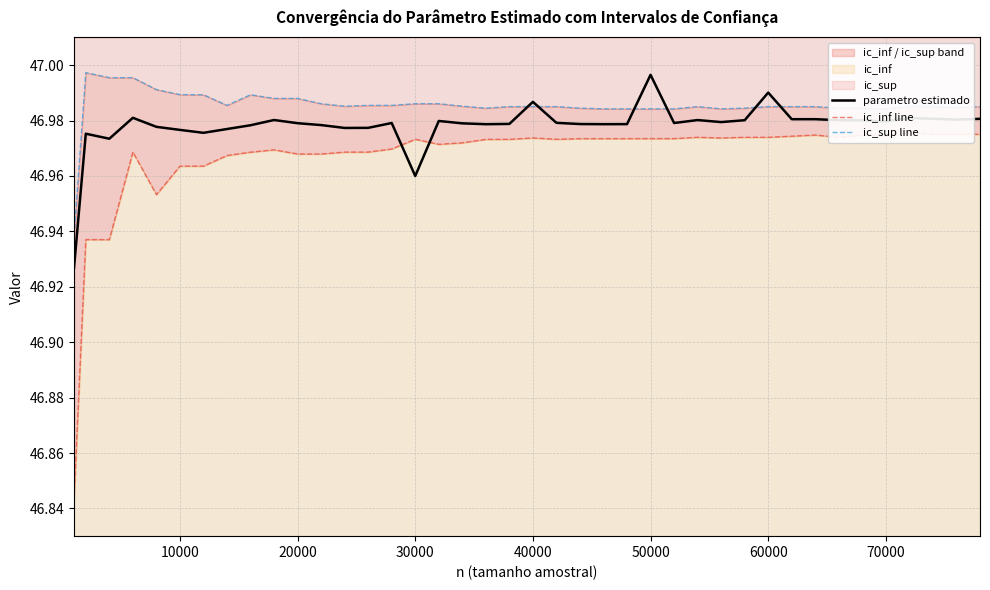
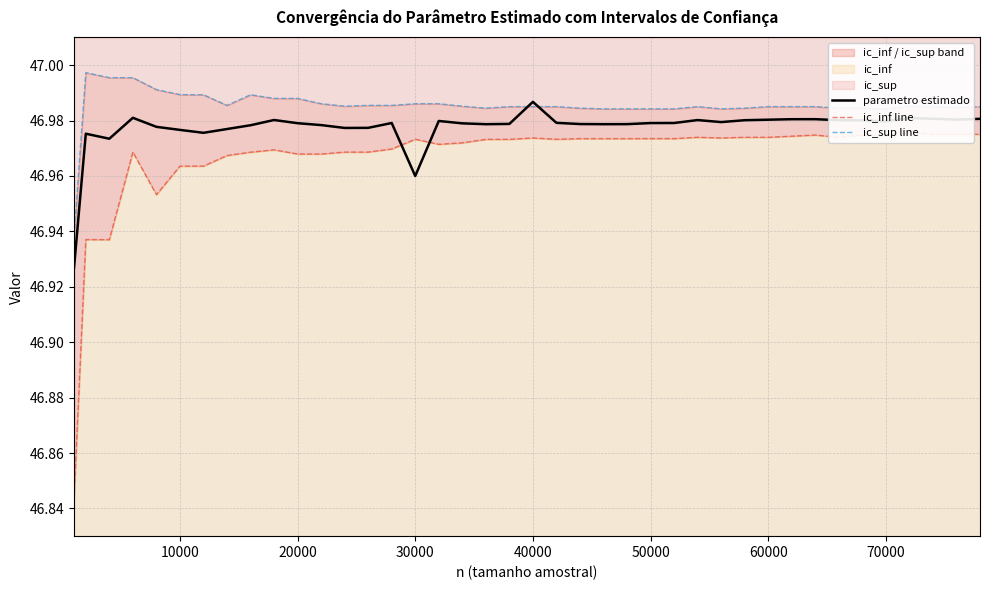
parametro estimado, 50000: 46.996 -> 46.979
parametro estimado, 60000: 46.990 -> 46.980
